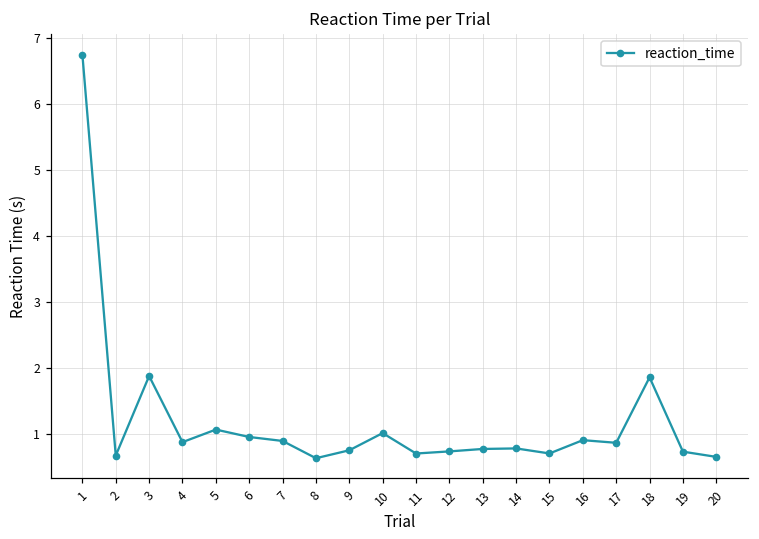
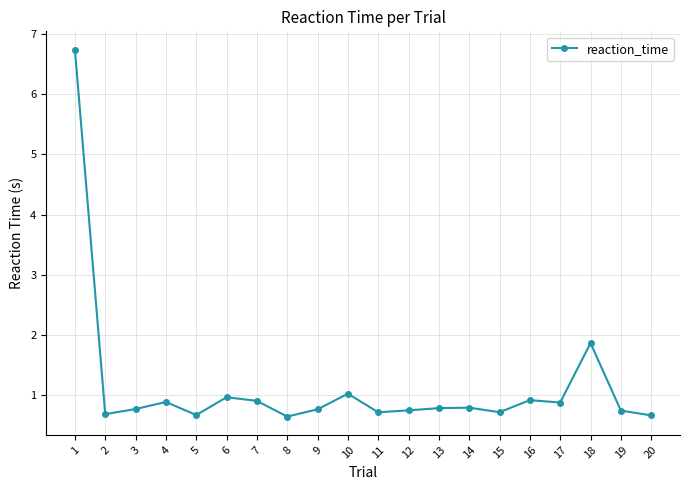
3: 1.9 -> 0.8
5: 1.1 -> 0.7
